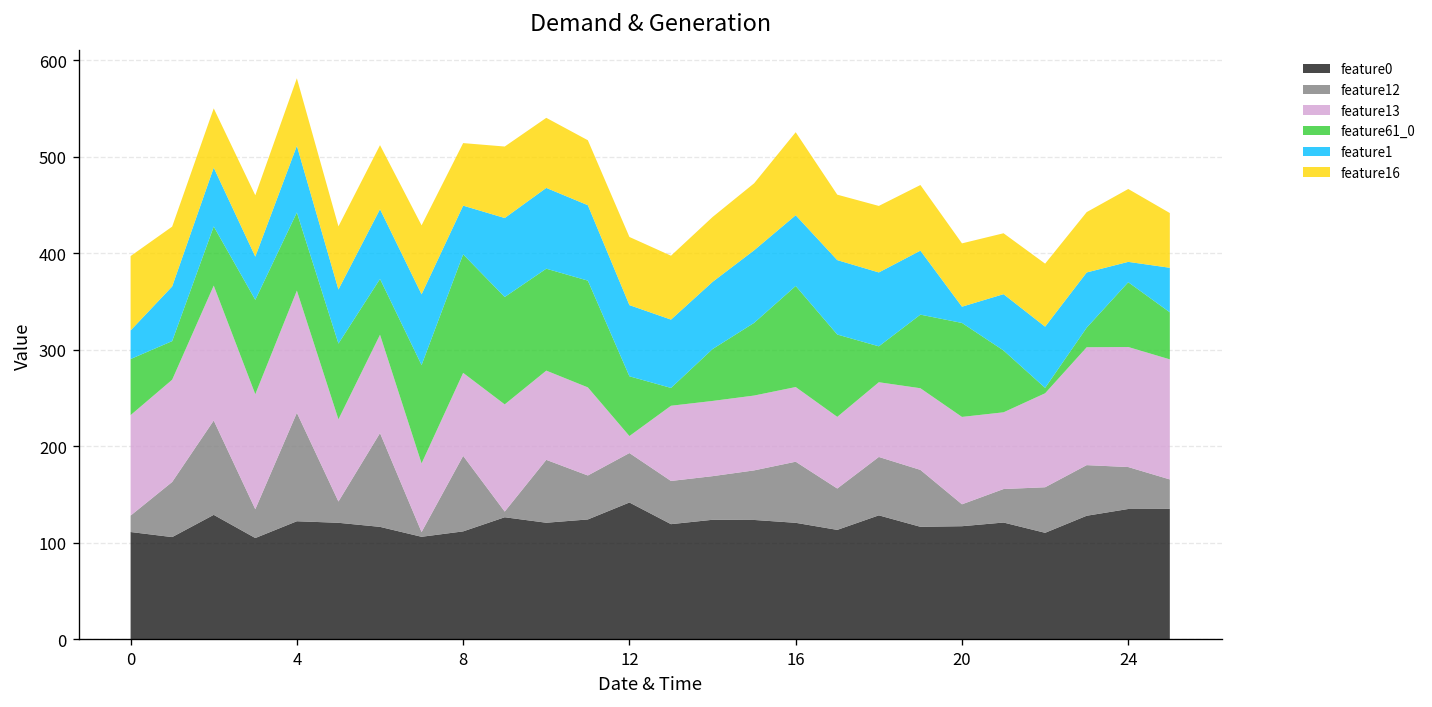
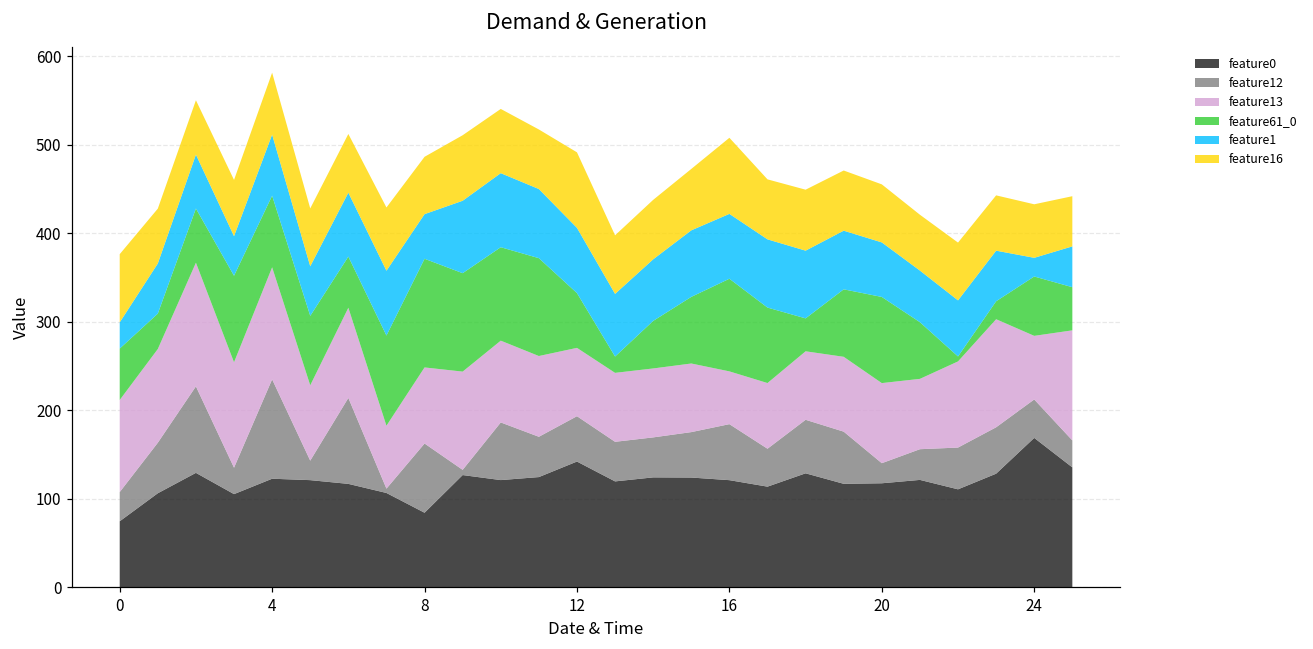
feature0, 0: 110 -> 70
feature12, 0: 20 -> 30
feature0, 8: 110 -> 80
feature13, 12: 20 -> 80
feature16, 12: 70 -> 90
feature13, 16: 80 -> 60
feature1, 20: 20 -> 60
feature0, 24: 140 -> 170
feature13, 24: 120 -> 70
feature16, 24: 80 -> 60
